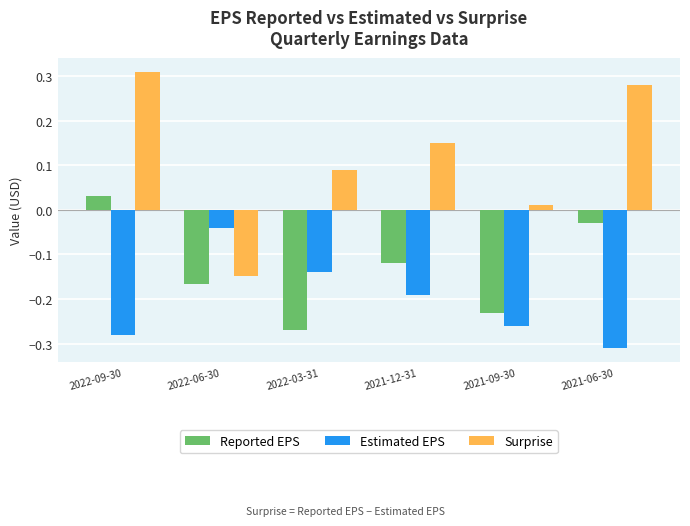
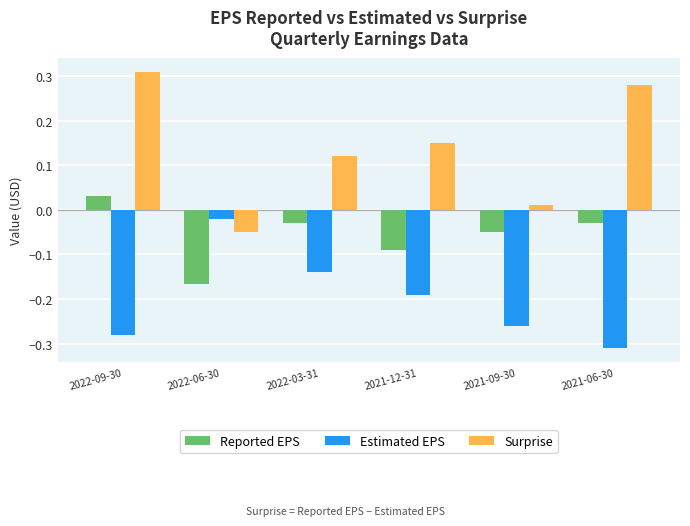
Estimated EPS, 2022-06-30: -0.04 -> -0.02
Surprise, 2022-06-30: -0.15 -> -0.05
Reported EPS, 2022-03-31: -0.27 -> -0.03
Surprise, 2022-03-31: 0.09 -> 0.12
Reported EPS, 2021-12-31: -0.12 -> -0.09
Reported EPS, 2021-09-30: -0.23 -> -0.05
